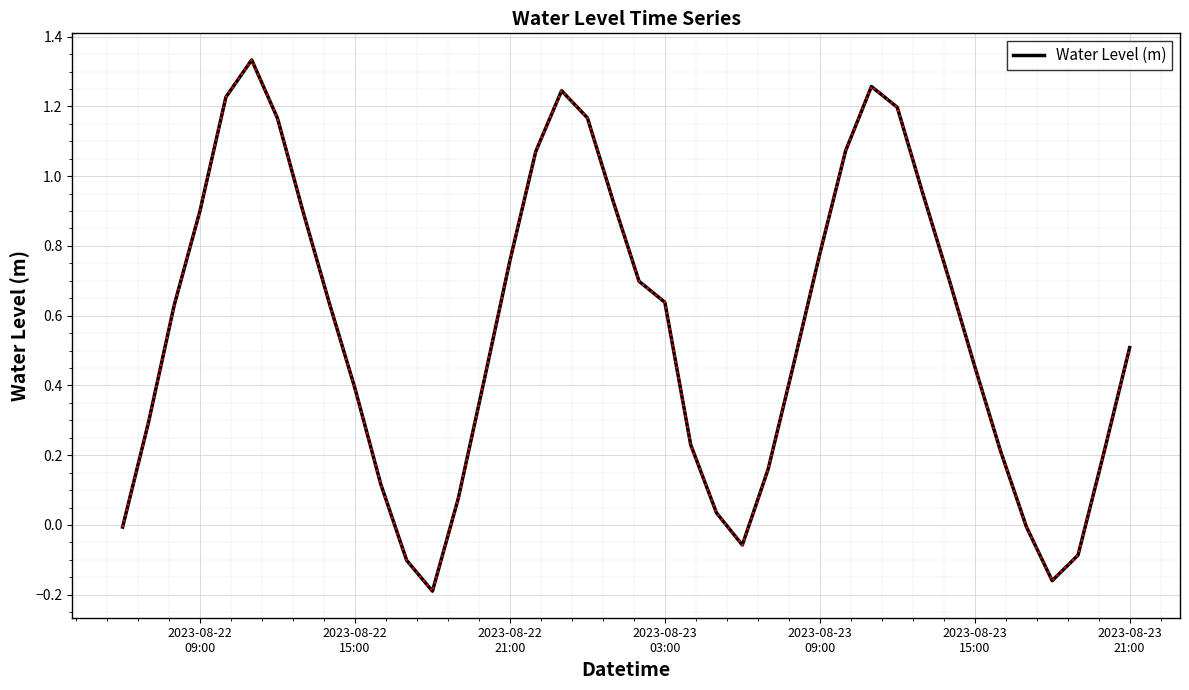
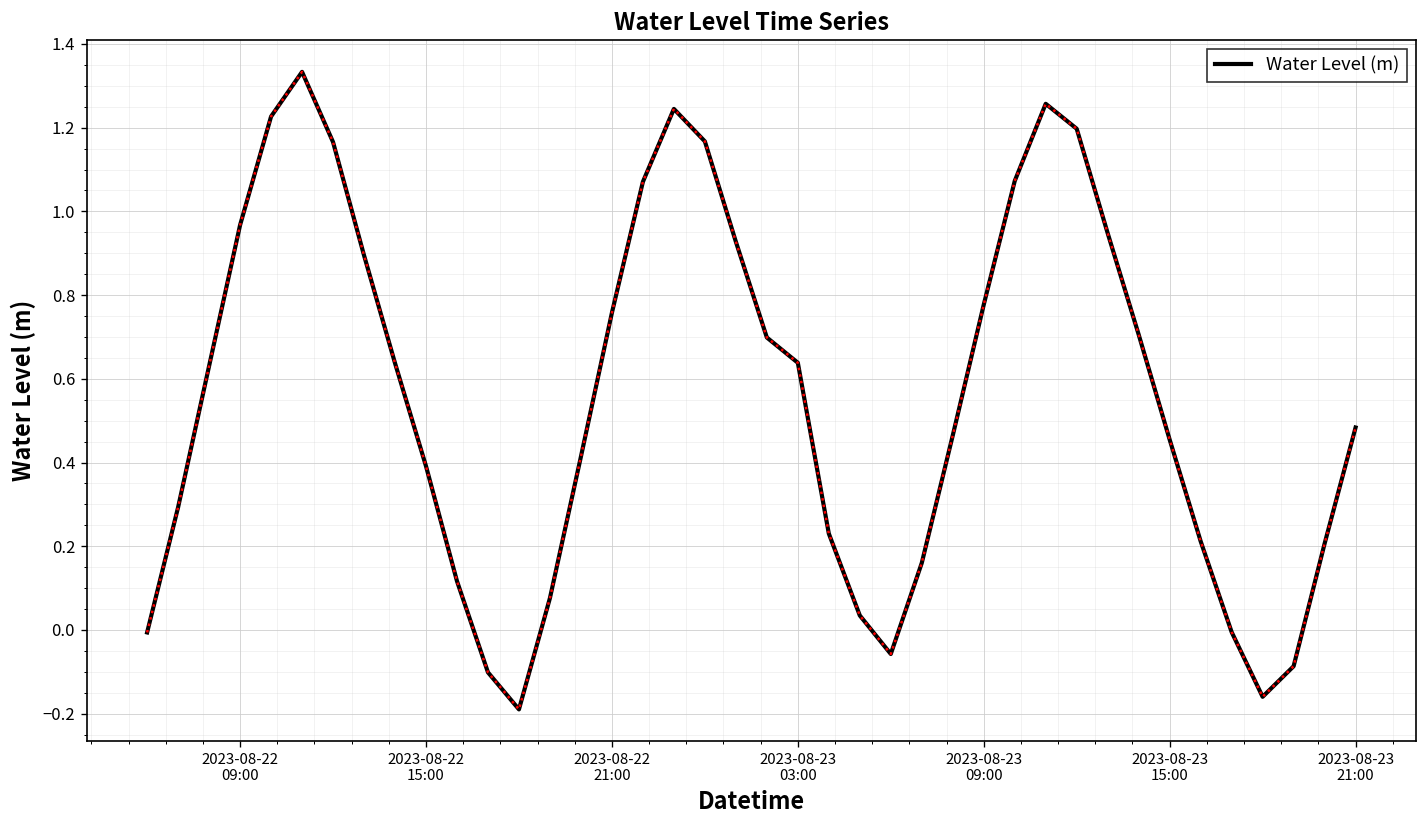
2023-08-22 09:00: 0.90 -> 0.97
2023-08-23 21:00: 0.51 -> 0.48
